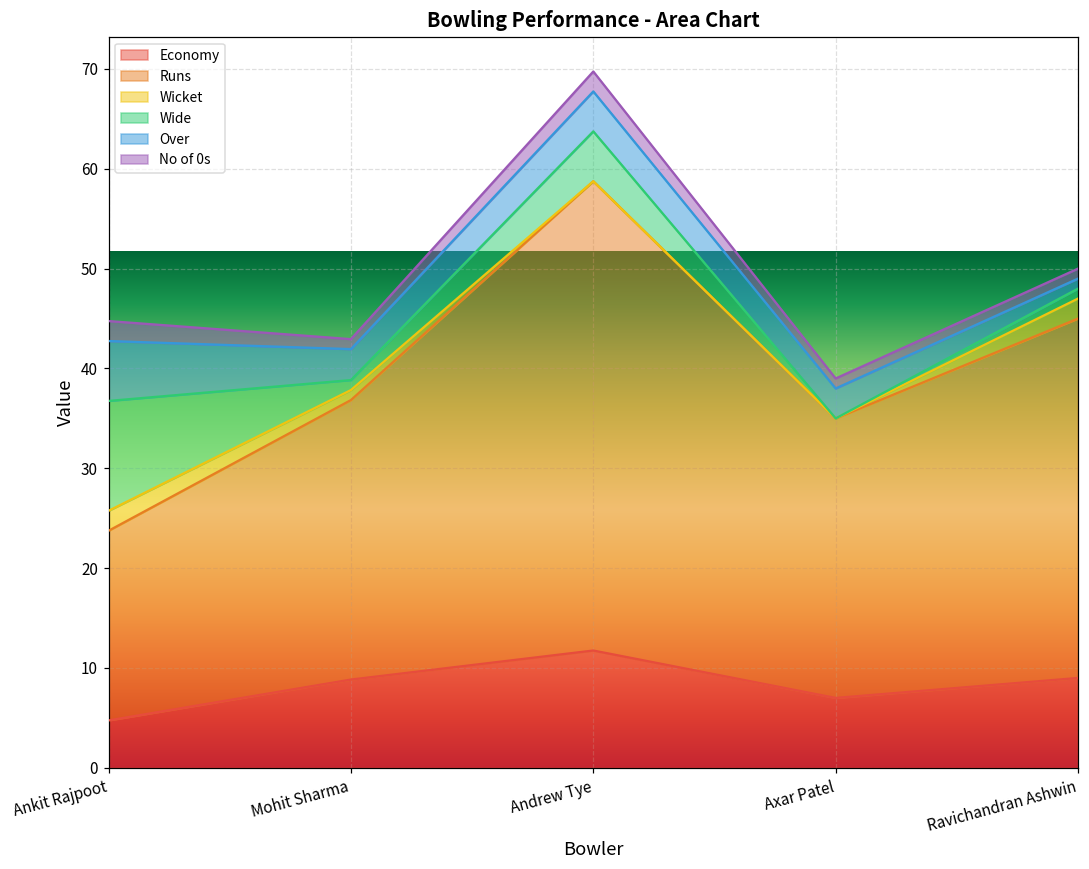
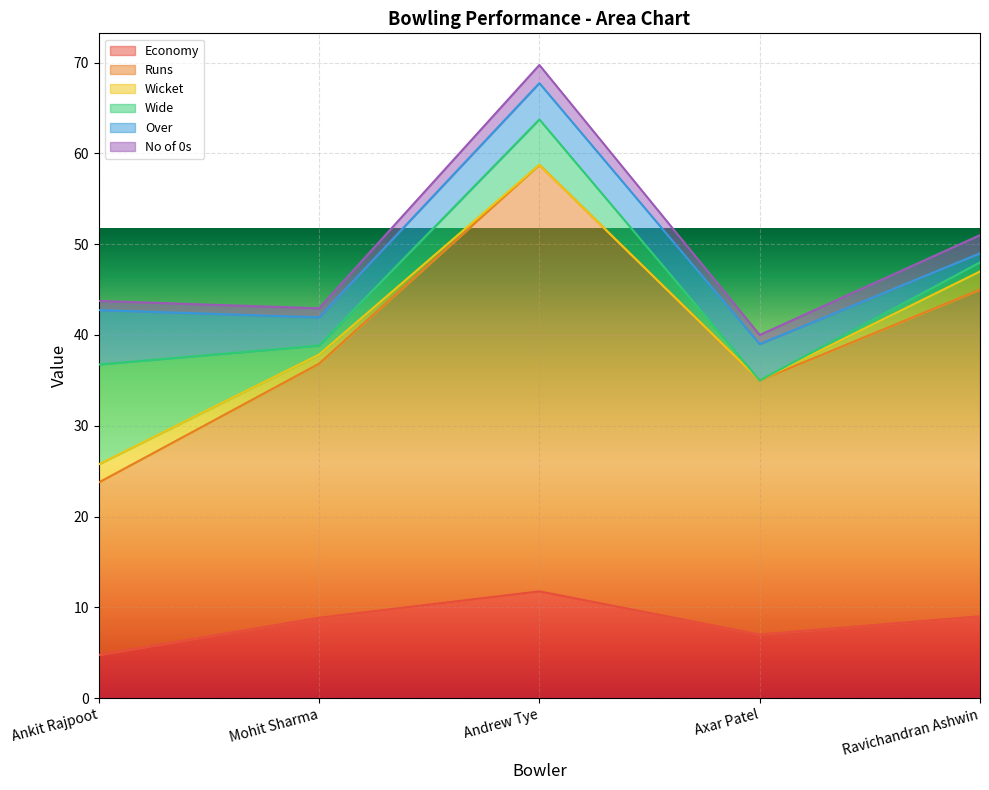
No of 0s, Ankit Rajpoot: 2 -> 1
Over, Axar Patel: 3 -> 4
No of 0s, Ravichandran Ashwin: 1 -> 2
